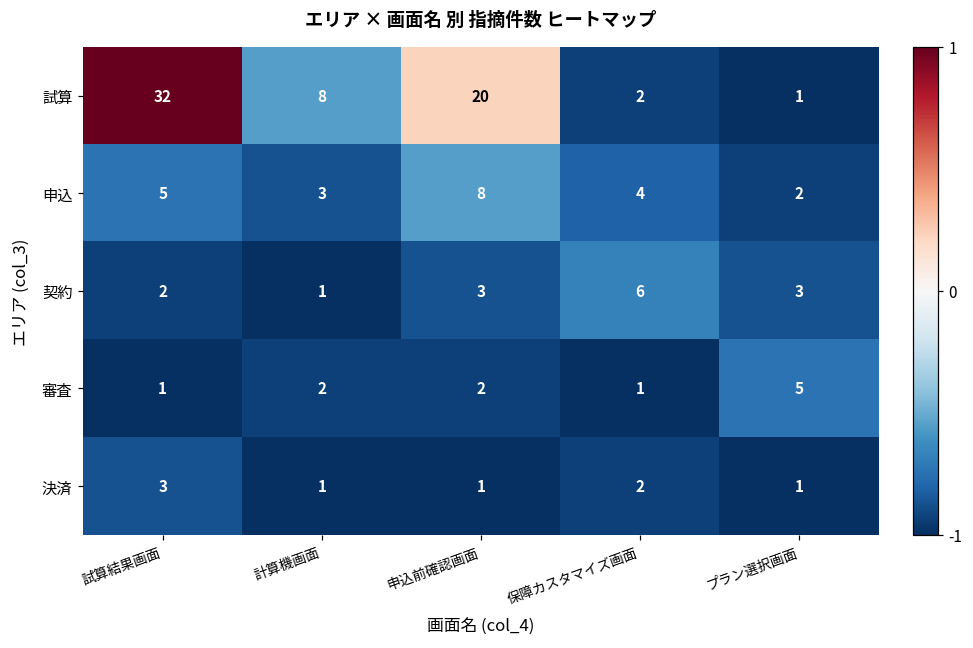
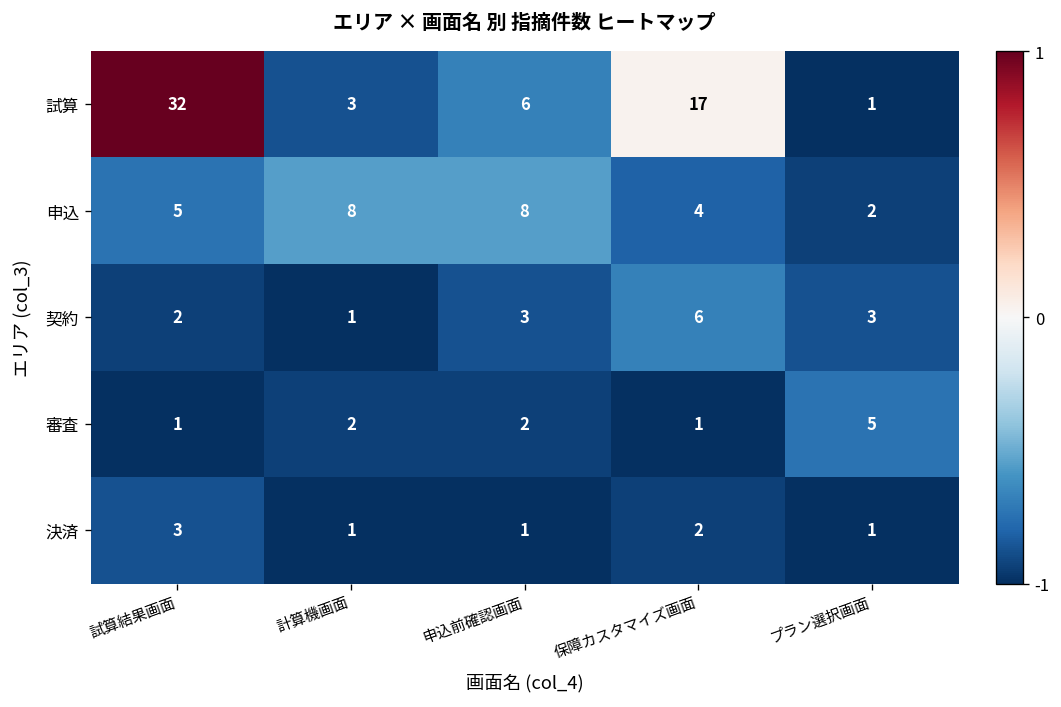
試算, 計算機画面: 8 -> 3
試算, 申込前確認画面: 20 -> 6
試算, 保障カスタマイズ画面: 2 -> 17
申込, 計算機画面: 3 -> 8
